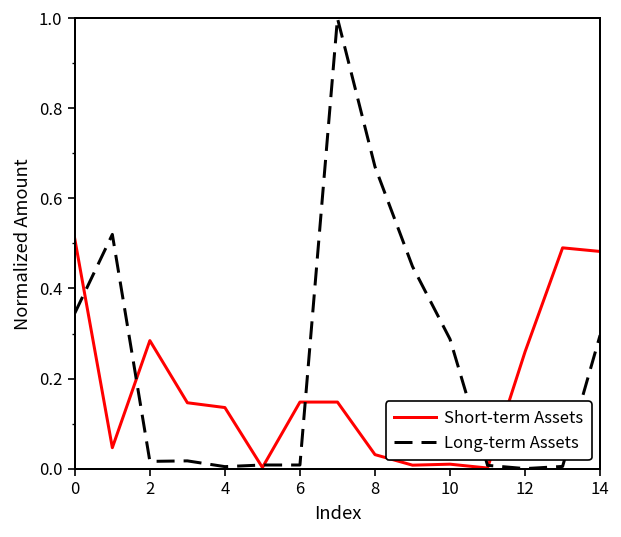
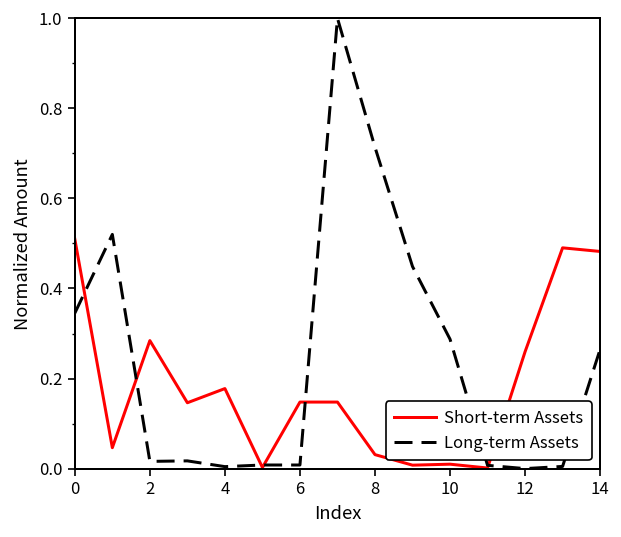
Short-term Assets, 4: 0.14 -> 0.18
Long-term Assets, 8: 0.67 -> 0.71
Long-term Assets, 14: 0.30 -> 0.26
